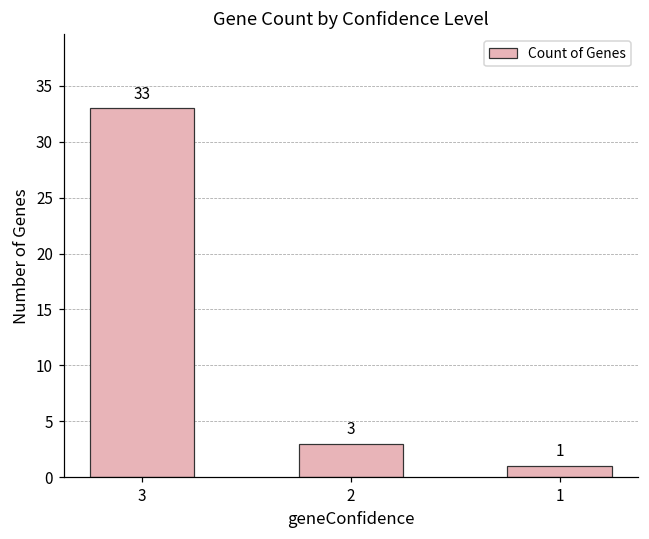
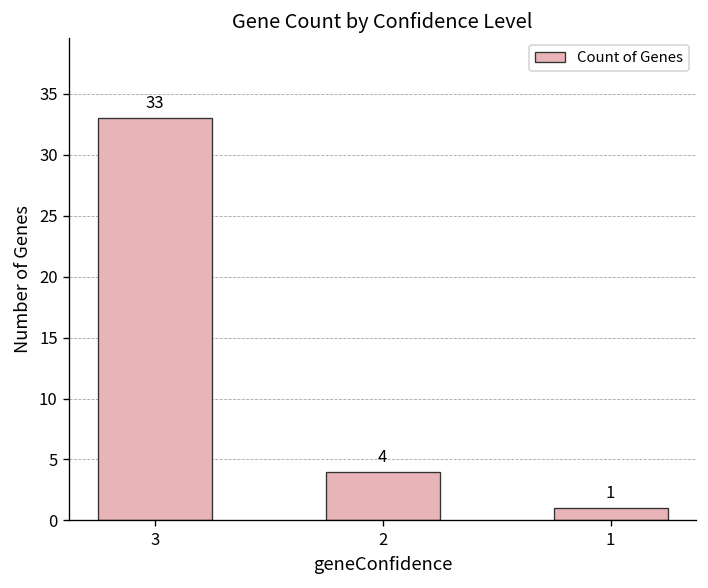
2: 3 -> 4
